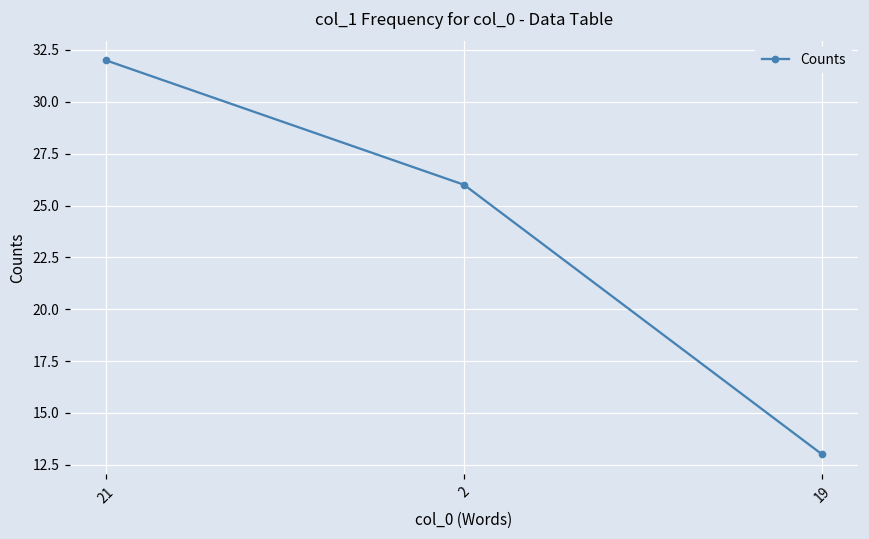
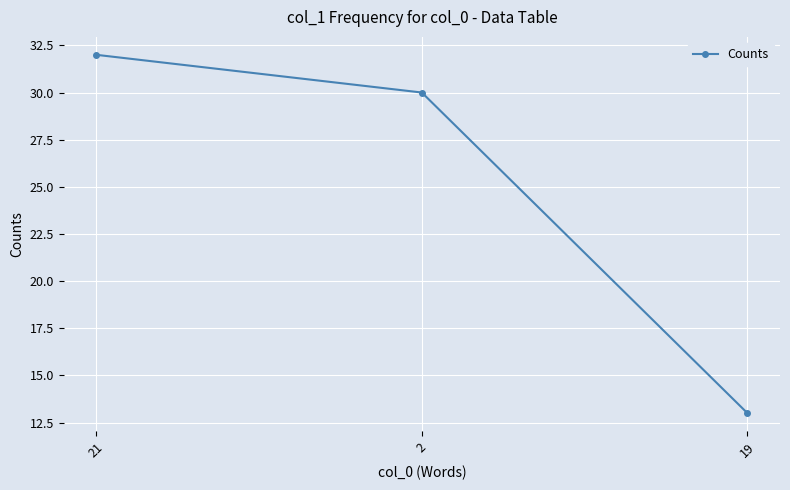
2: 26 -> 30
